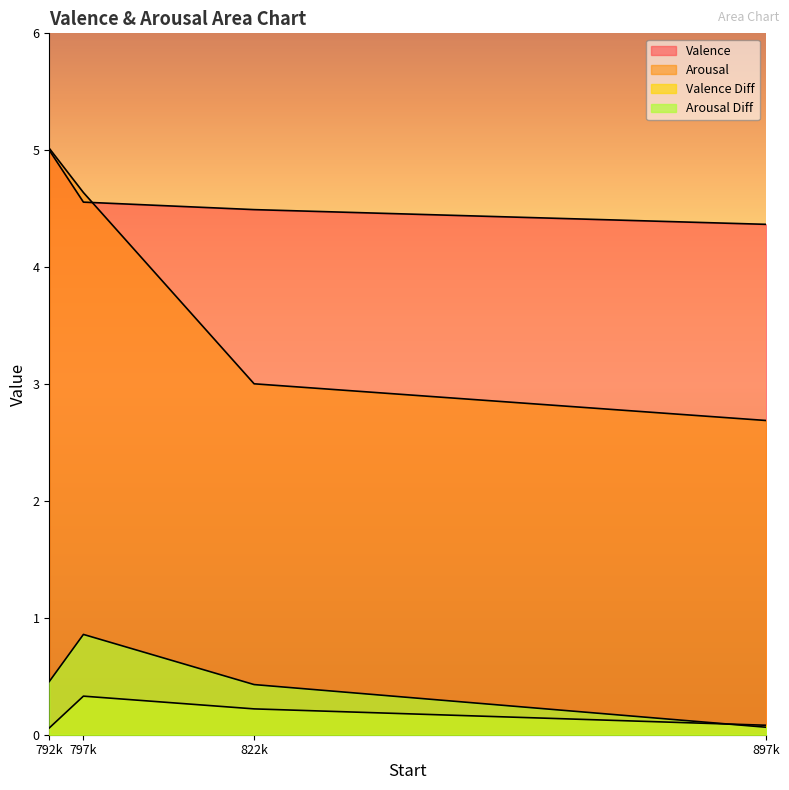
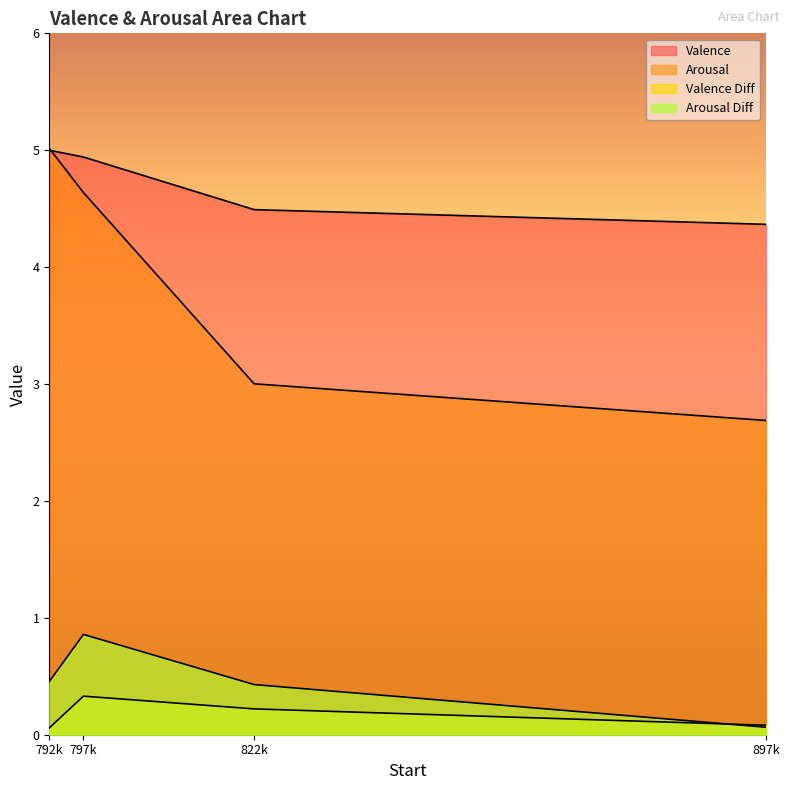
Valence, 797k: 4.56 -> 4.94
